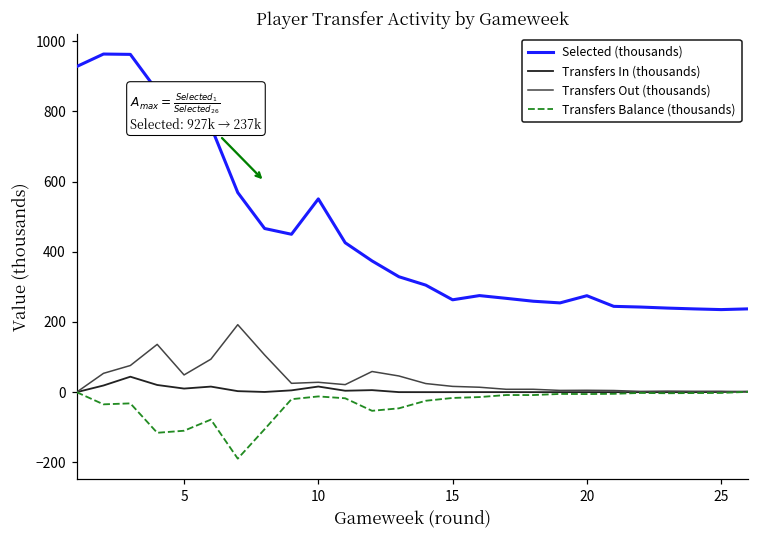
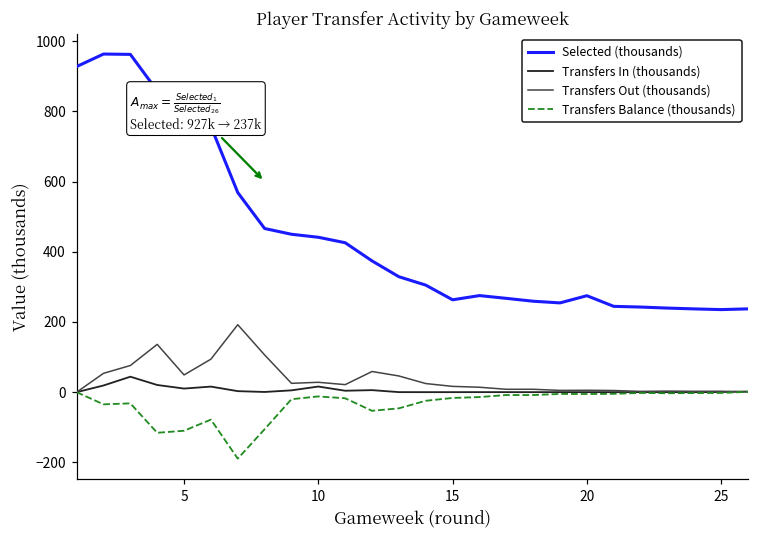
Selected (thousands), 10: 550 -> 440
